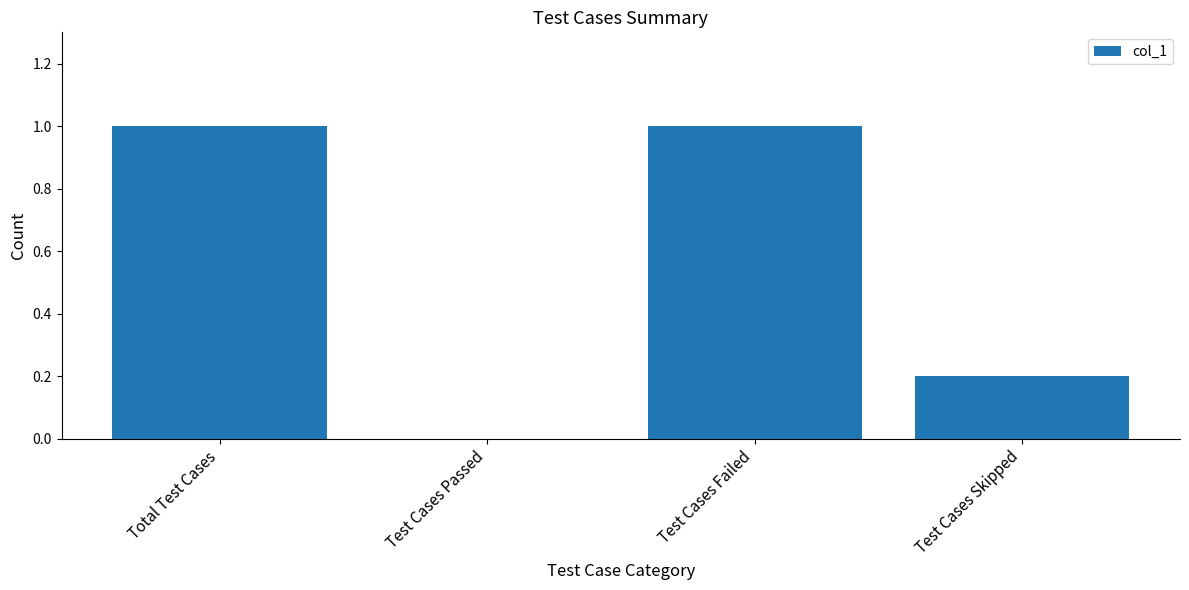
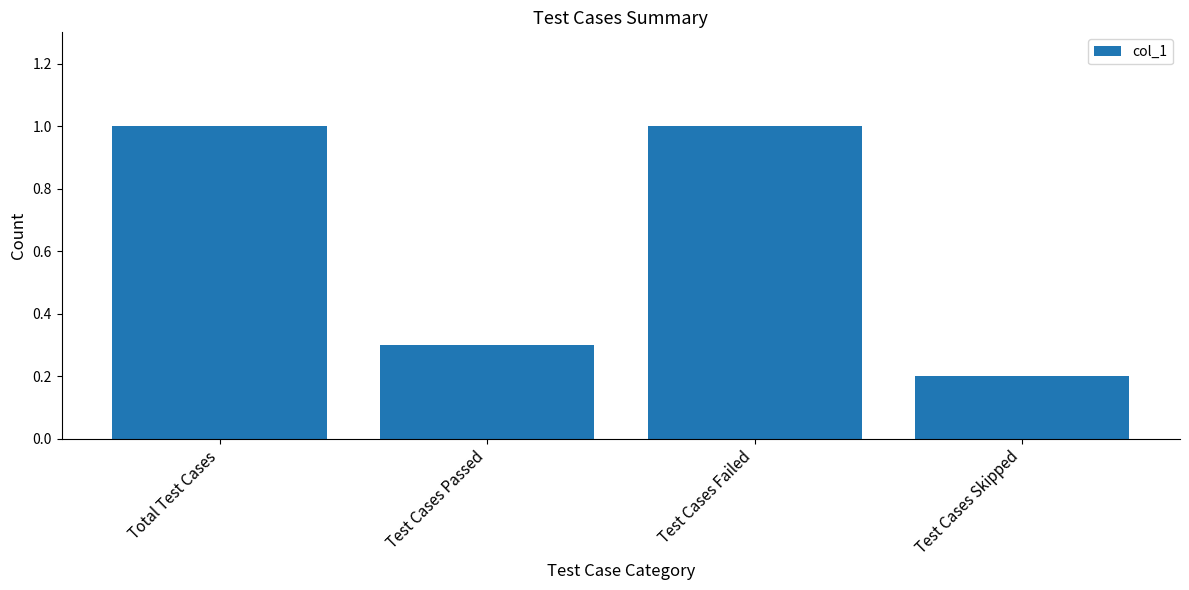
Test Cases Passed: 0.0 -> 0.3
